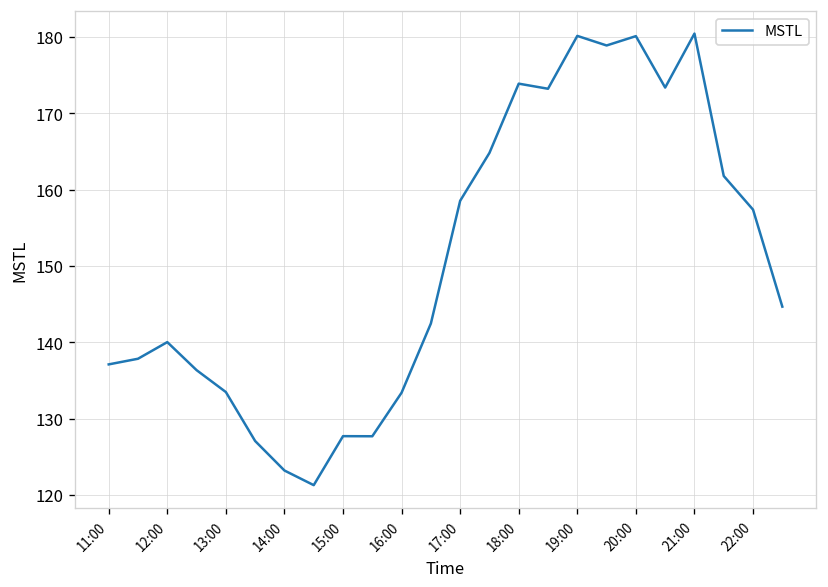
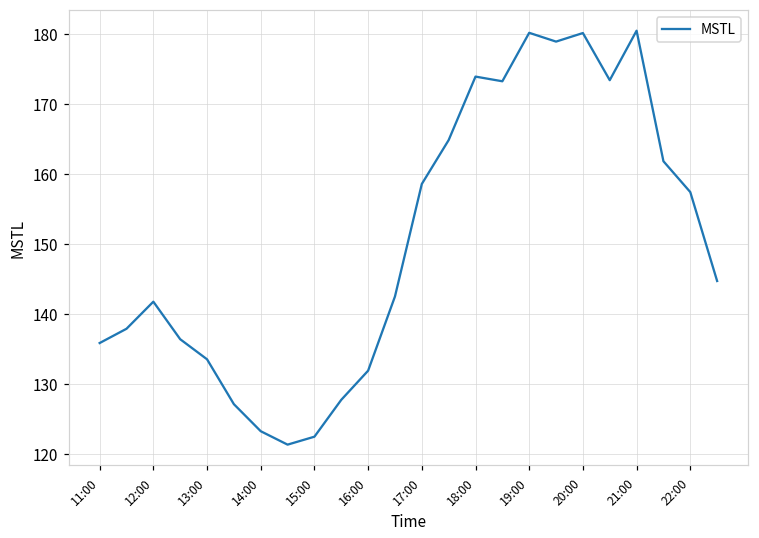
11:00: 137 -> 136
12:00: 140 -> 142
15:00: 128 -> 122
16:00: 133 -> 132
